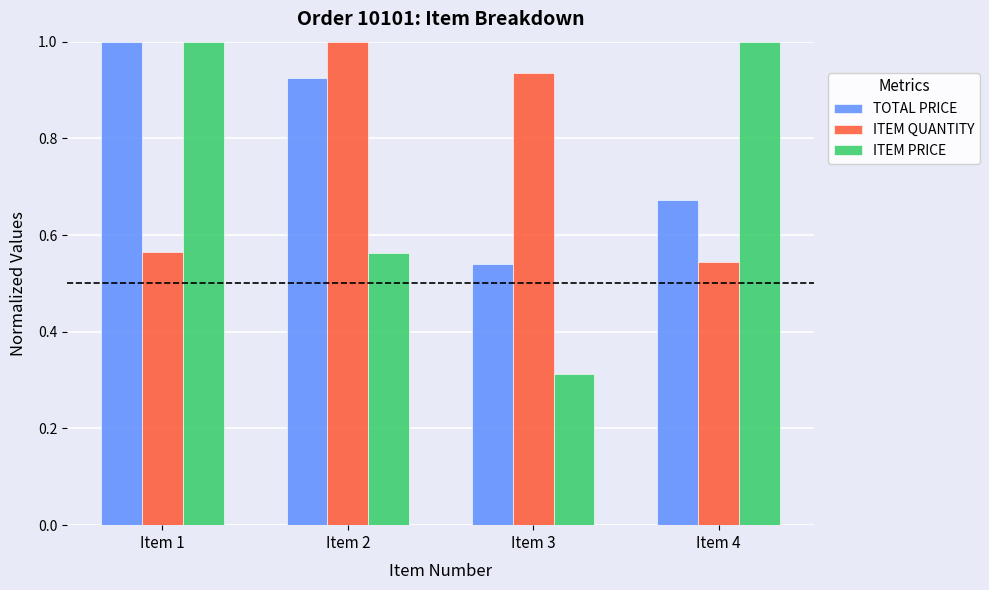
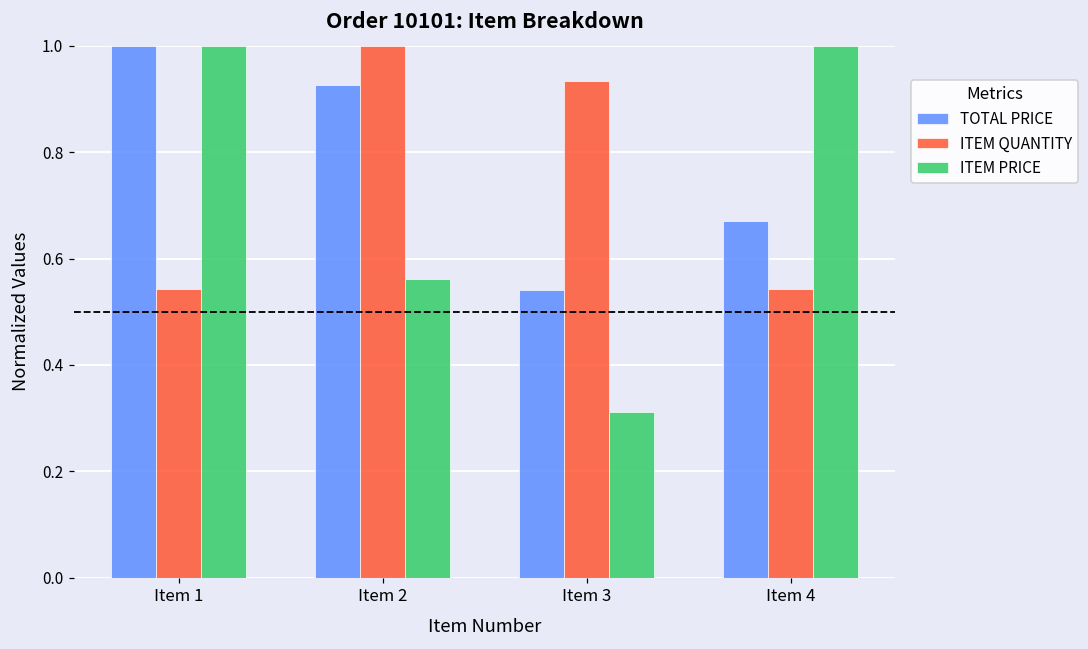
ITEM QUANTITY, Item 1: 0.57 -> 0.54
